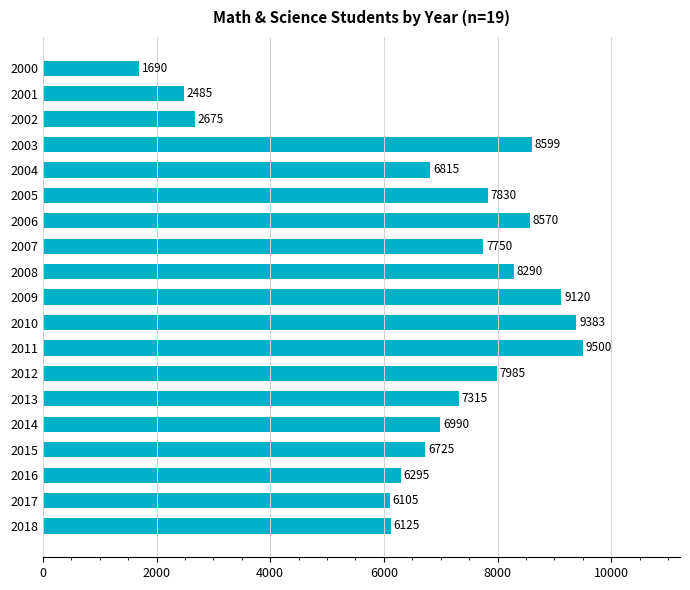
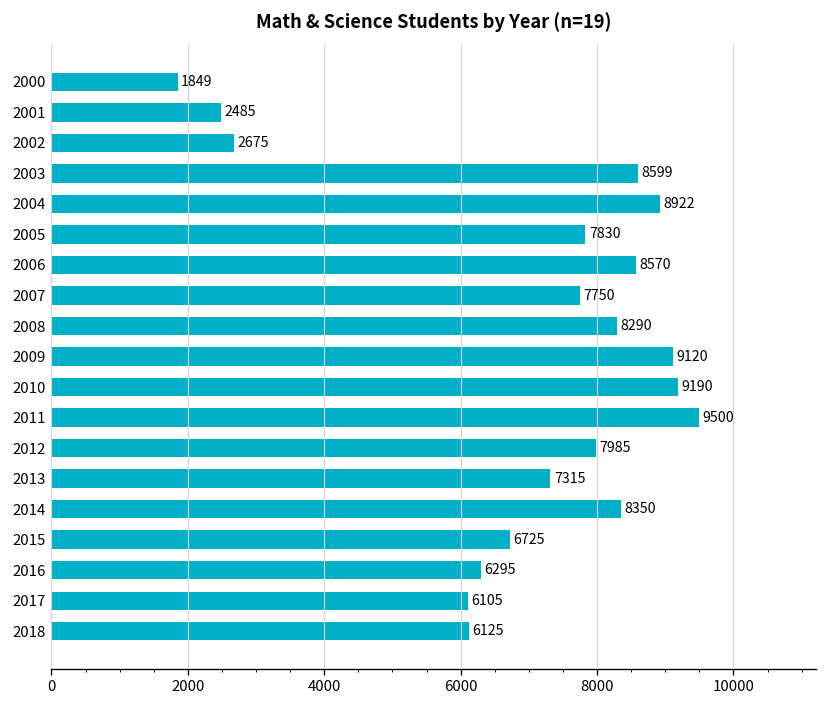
2000: 1690 -> 1849
2004: 6815 -> 8922
2010: 9383 -> 9190
2014: 6990 -> 8350
